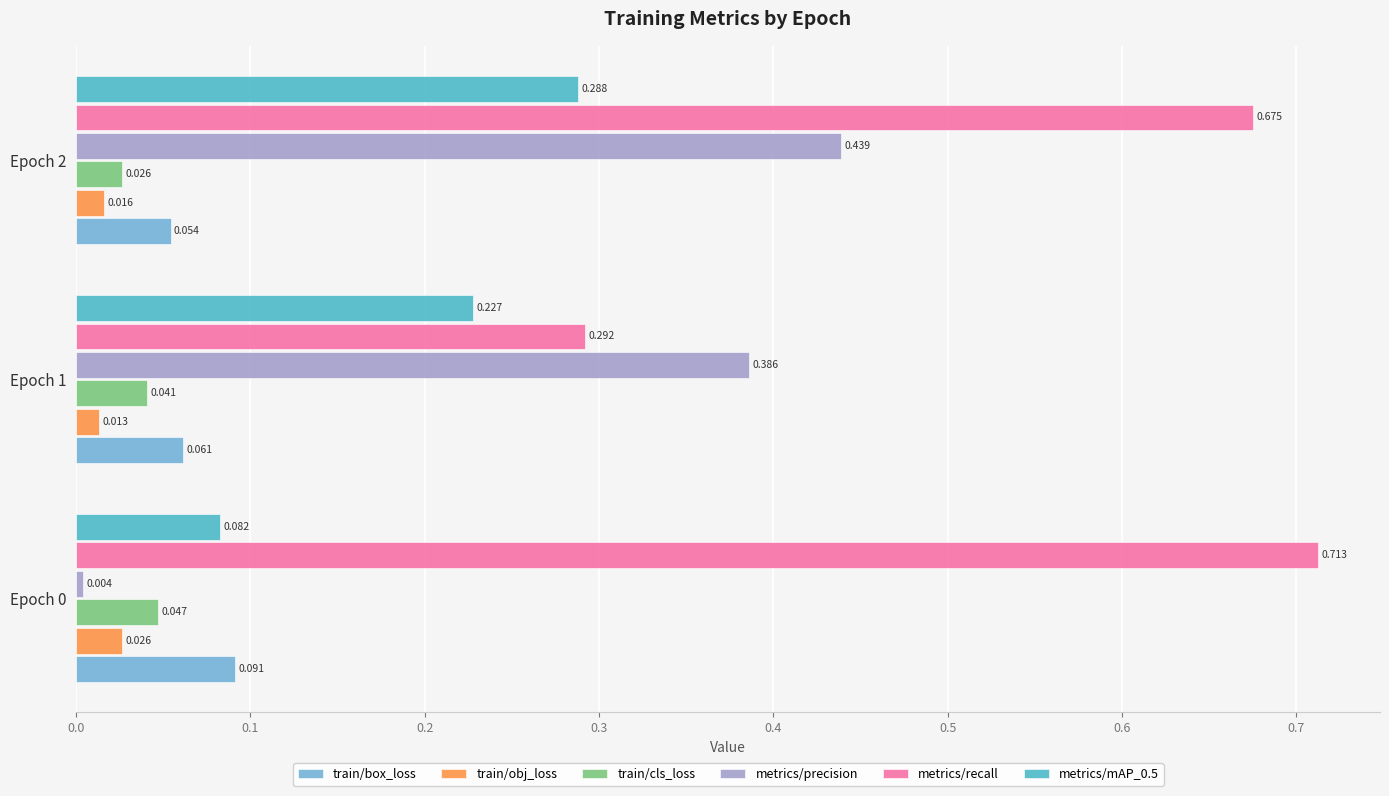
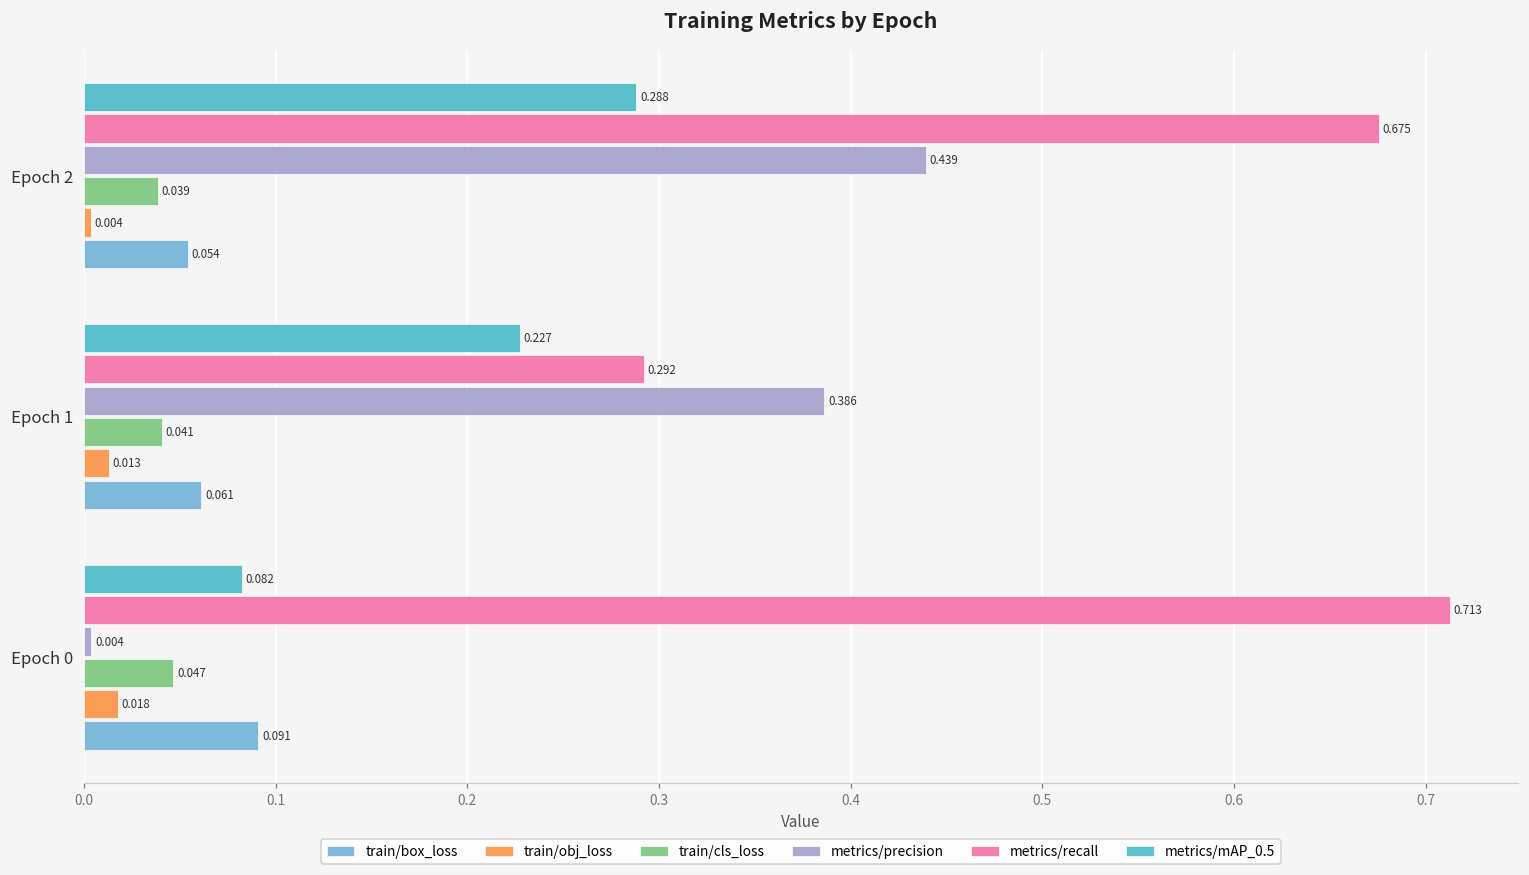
train/cls_loss, Epoch 2: 0.026 -> 0.039
train/obj_loss, Epoch 2: 0.016 -> 0.004
train/obj_loss, Epoch 0: 0.026 -> 0.018
